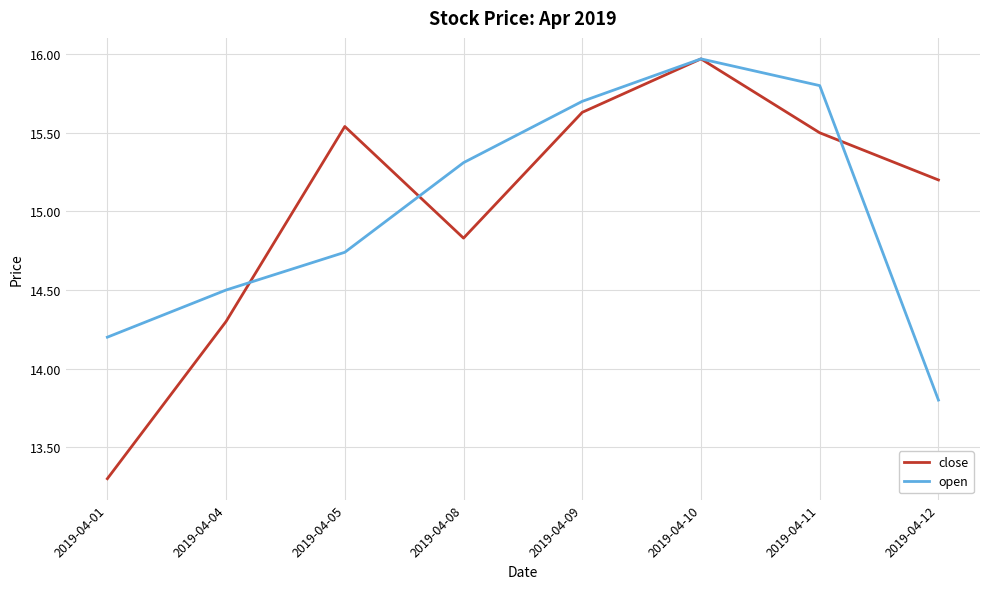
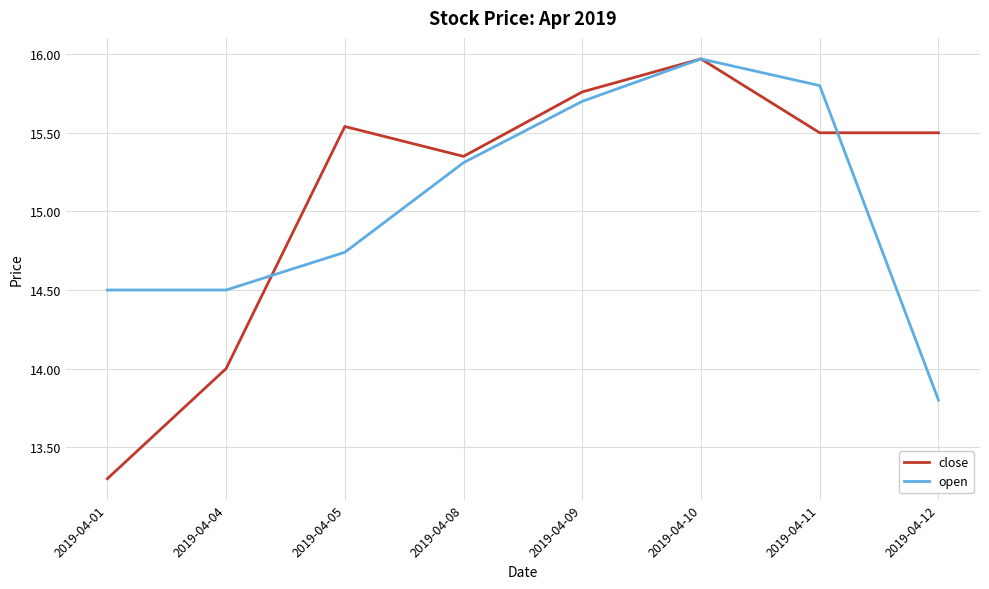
open, 2019-04-01: 14.2 -> 14.5
close, 2019-04-04: 14.3 -> 14.0
close, 2019-04-08: 14.83 -> 15.35
close, 2019-04-09: 15.63 -> 15.76
close, 2019-04-12: 15.2 -> 15.5
